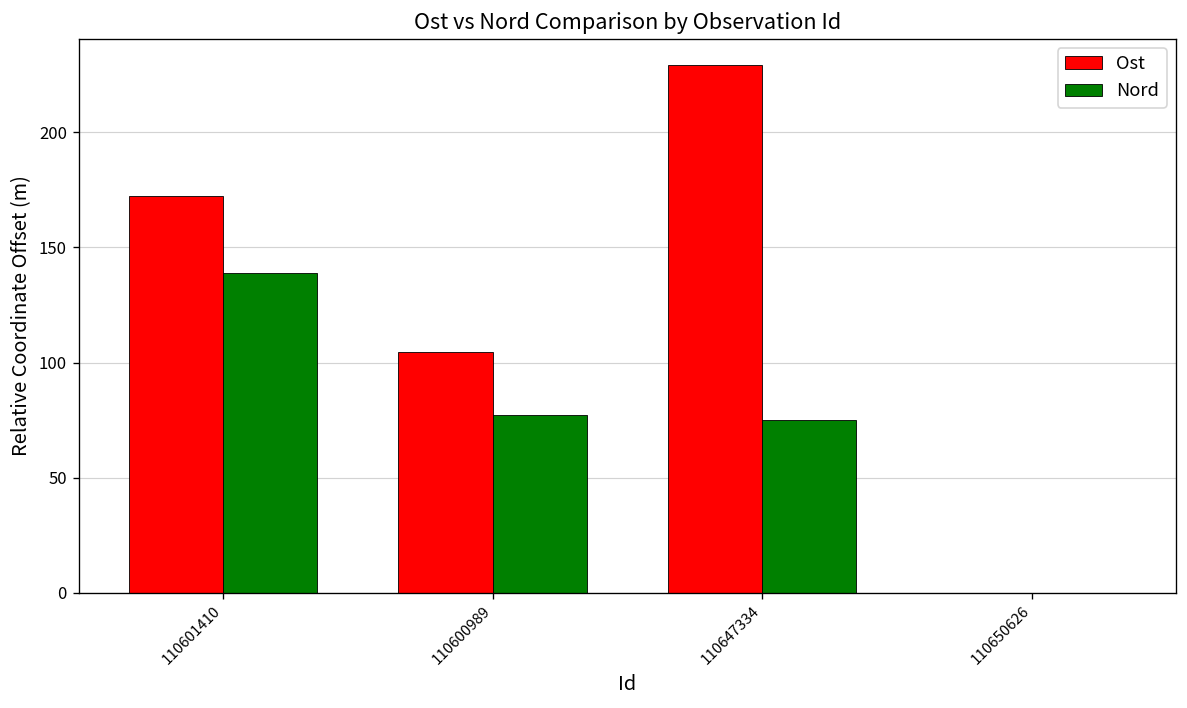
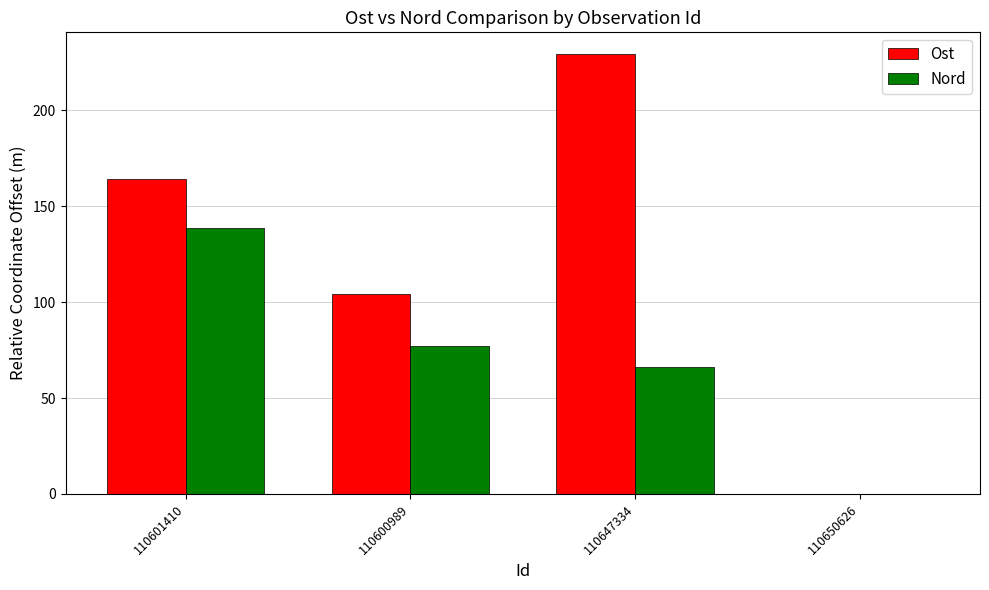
Ost, 110601410: 172 -> 164
Nord, 110647334: 75 -> 66
